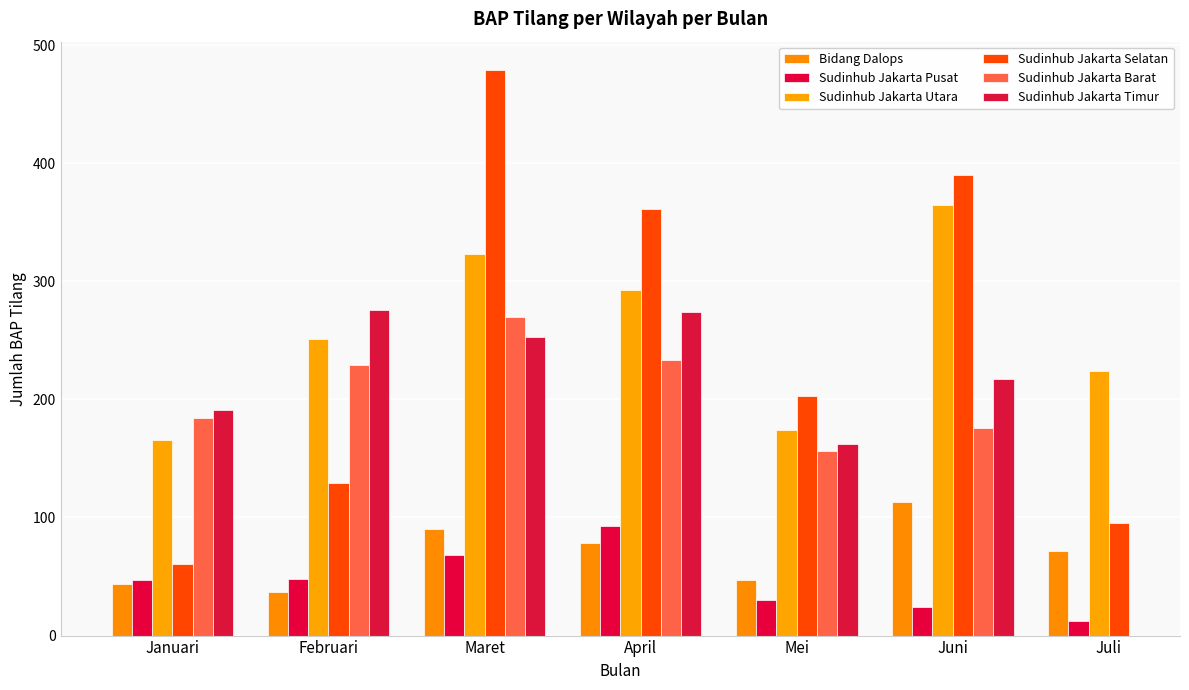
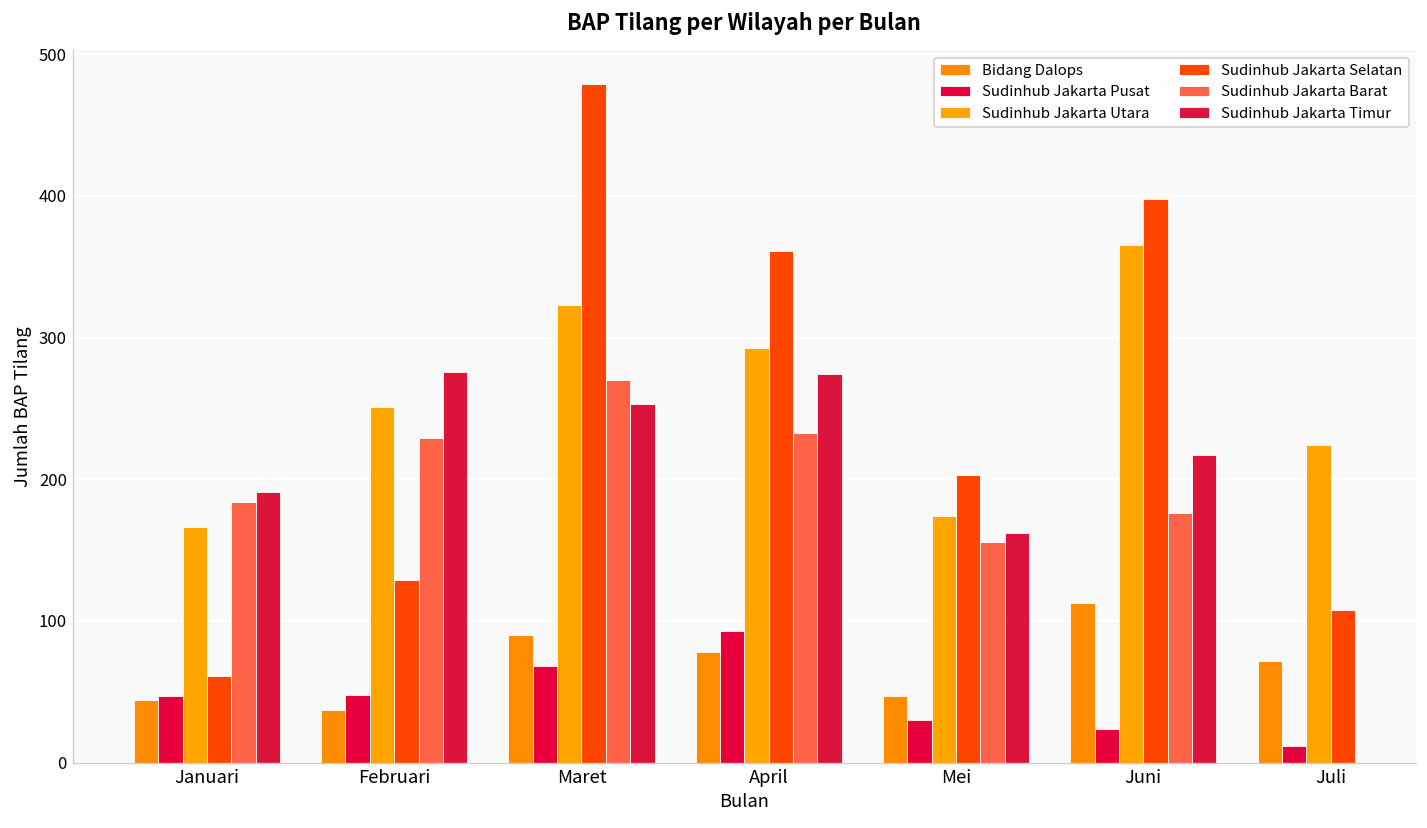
Sudinhub Jakarta Selatan, Juni: 390 -> 398
Sudinhub Jakarta Selatan, Juli: 95 -> 108
